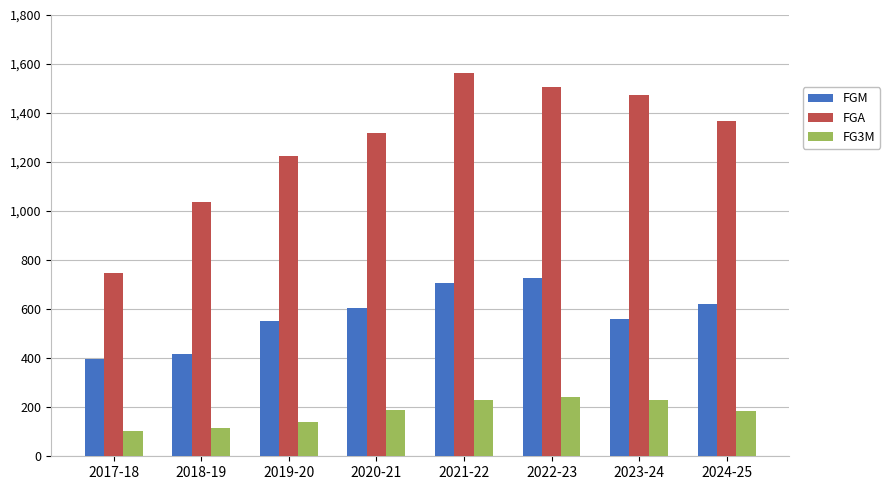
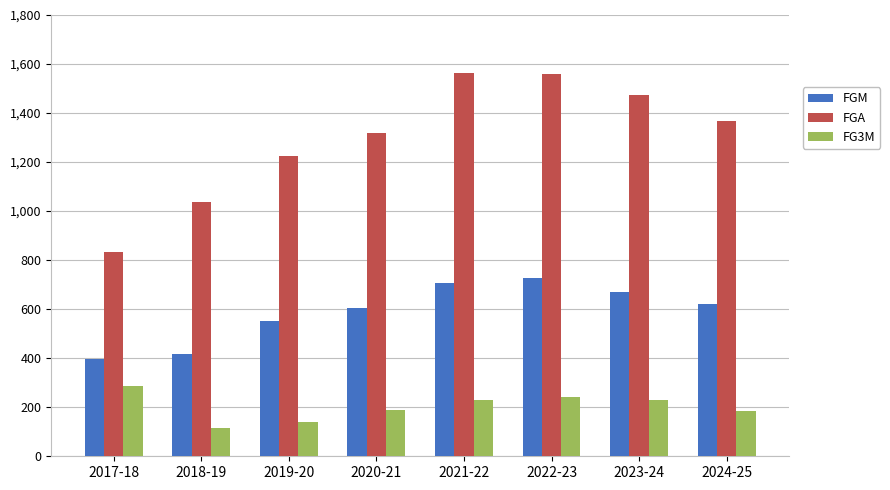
FGA, 2017-18: 750 -> 840
FG3M, 2017-18: 110 -> 290
FGA, 2022-23: 1,510 -> 1,560
FGM, 2023-24: 560 -> 670
